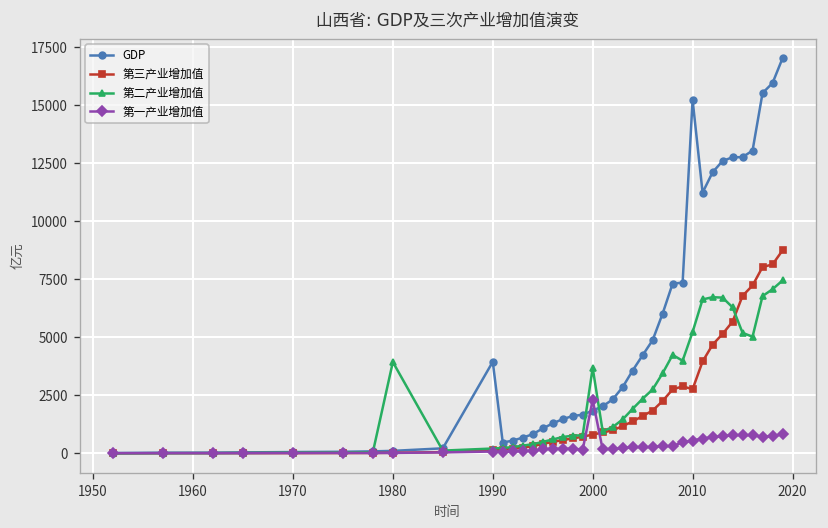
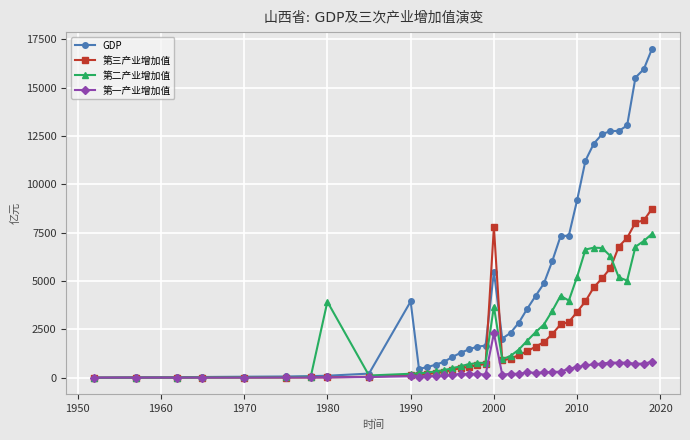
GDP, 2000: 1800 -> 5500
第三产业增加值, 2000: 800 -> 7800
GDP, 2010: 15200 -> 9200
第三产业增加值, 2010: 2800 -> 3400
